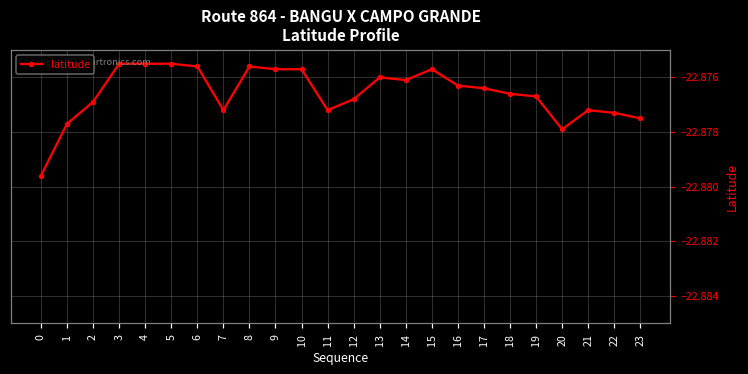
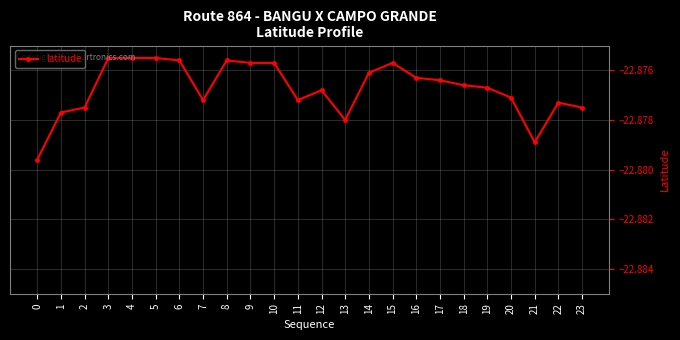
2: -22.8769 -> -22.8775
13: -22.876 -> -22.878
20: -22.8779 -> -22.8771
21: -22.8772 -> -22.8789
